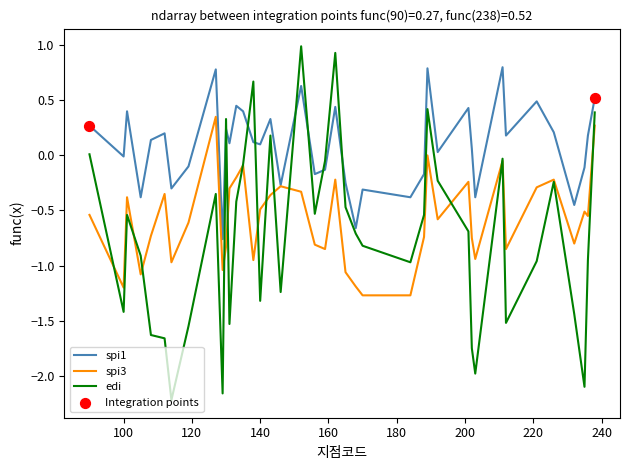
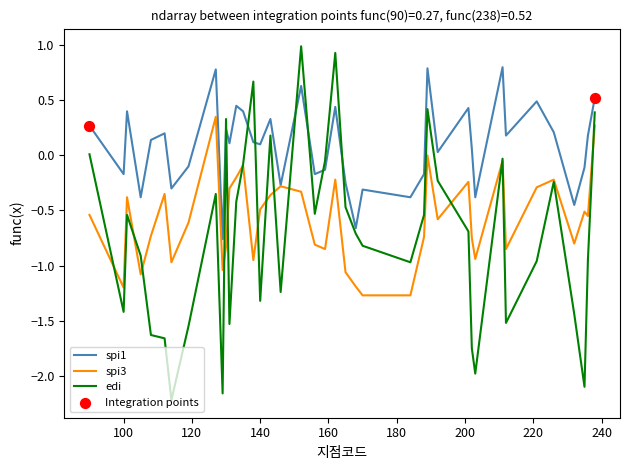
spi1, 100: -0.01 -> -0.17
